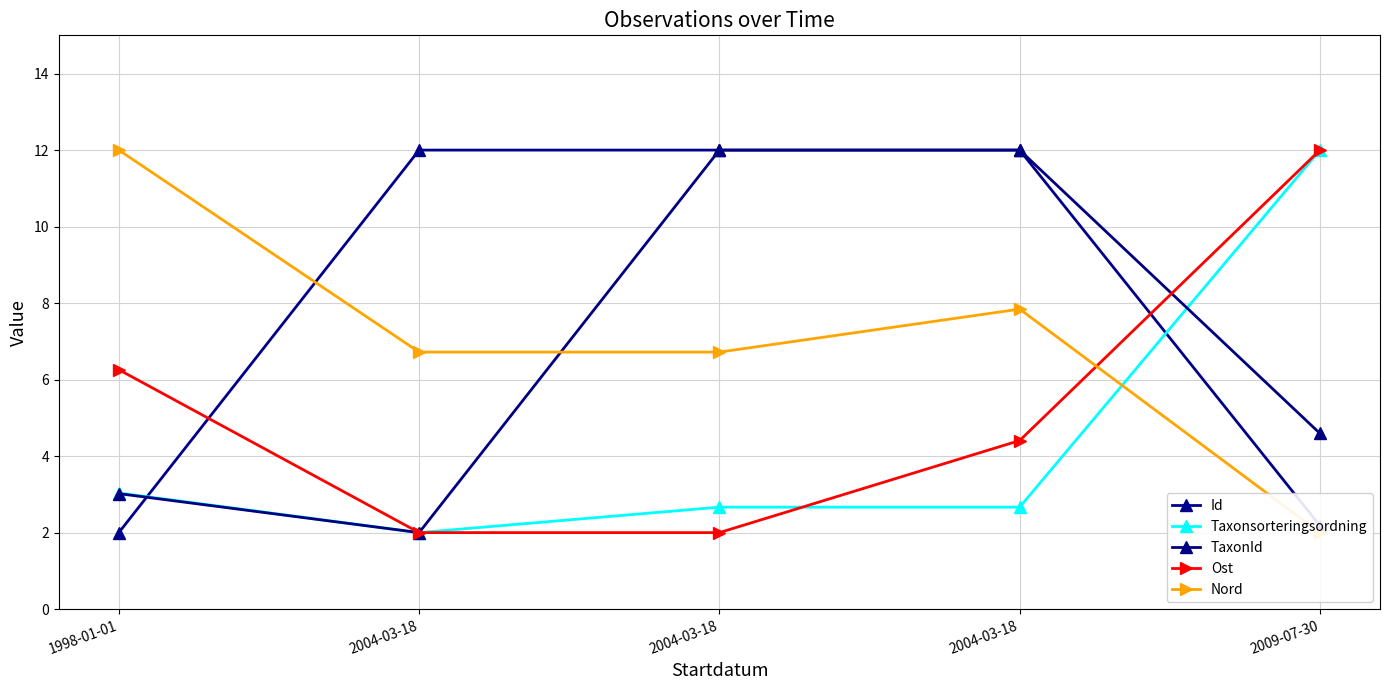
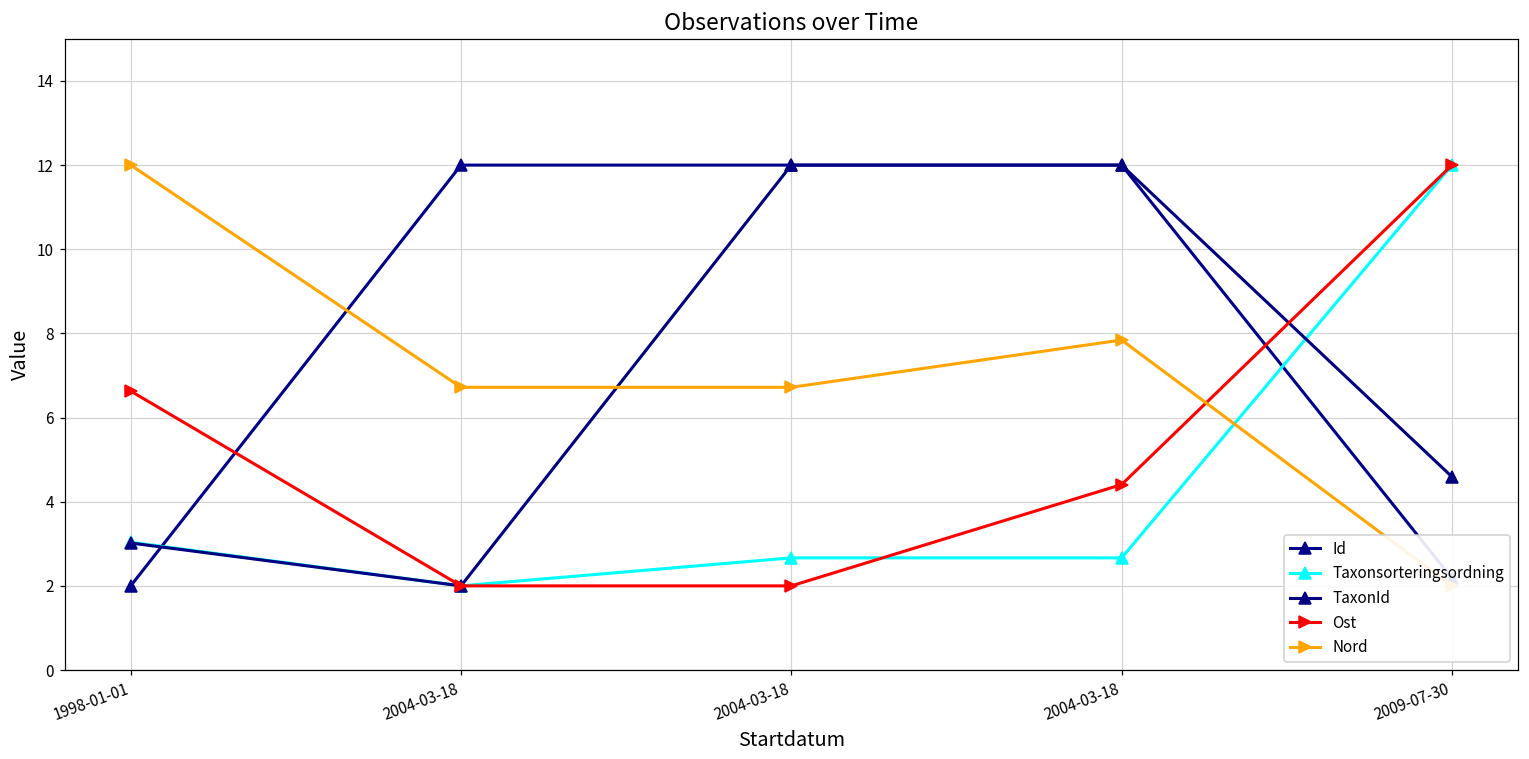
Ost, 1998-01-01: 6.3 -> 6.6
